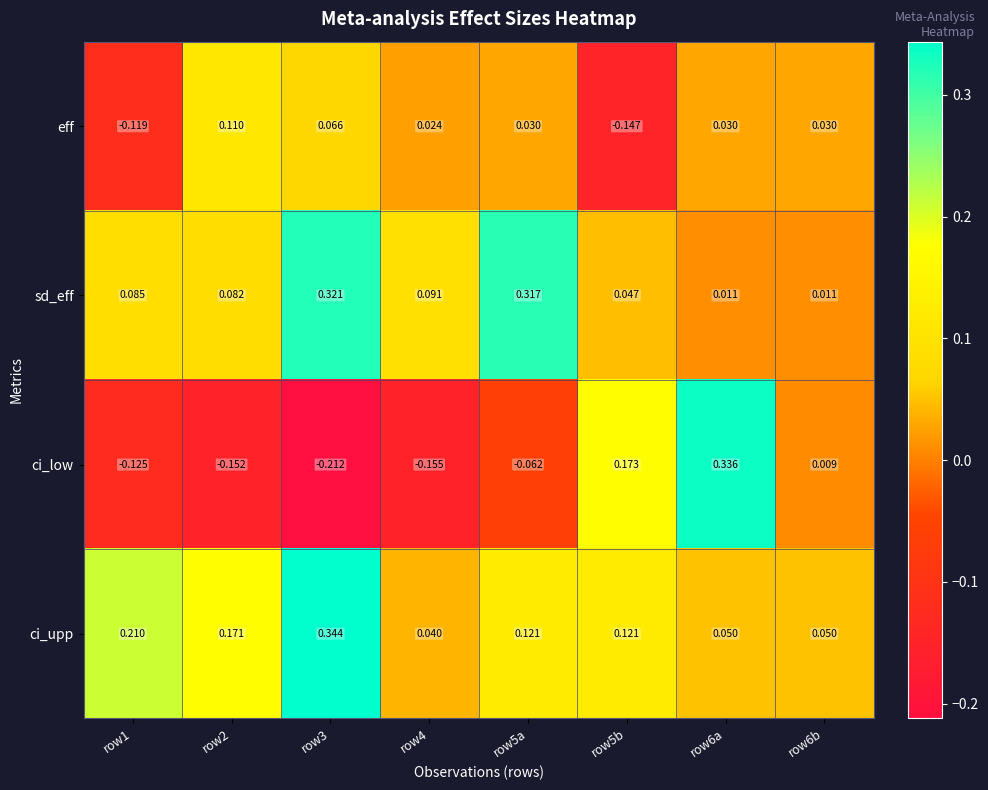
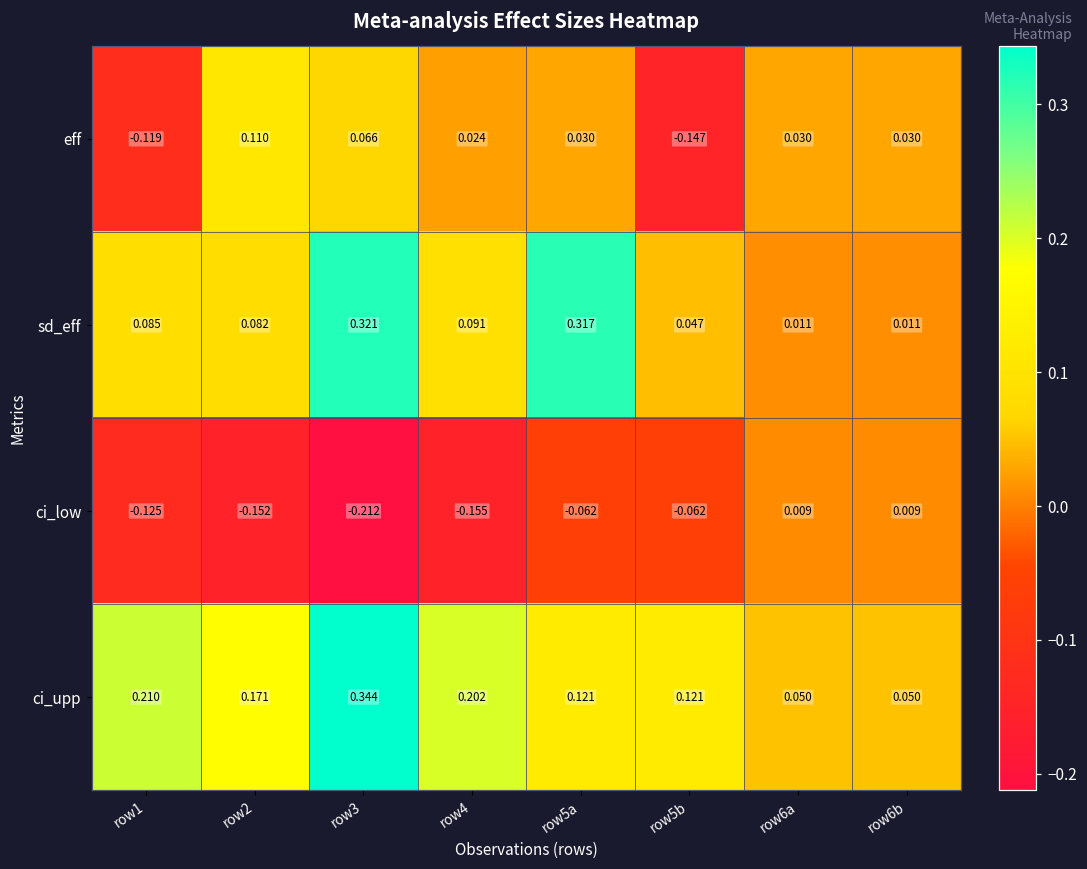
ci_low, row5b: 0.173 -> -0.062
ci_low, row6a: 0.336 -> 0.009
ci_upp, row4: 0.040 -> 0.202
